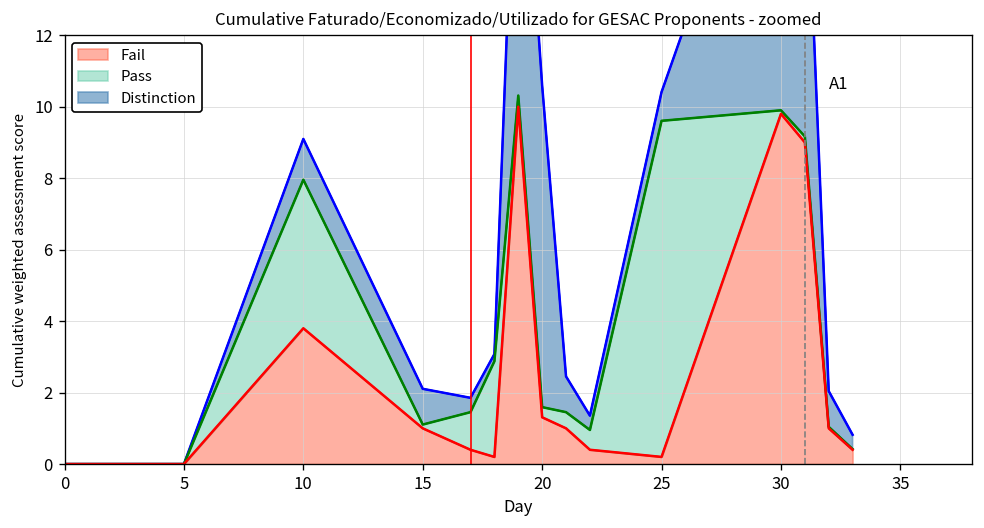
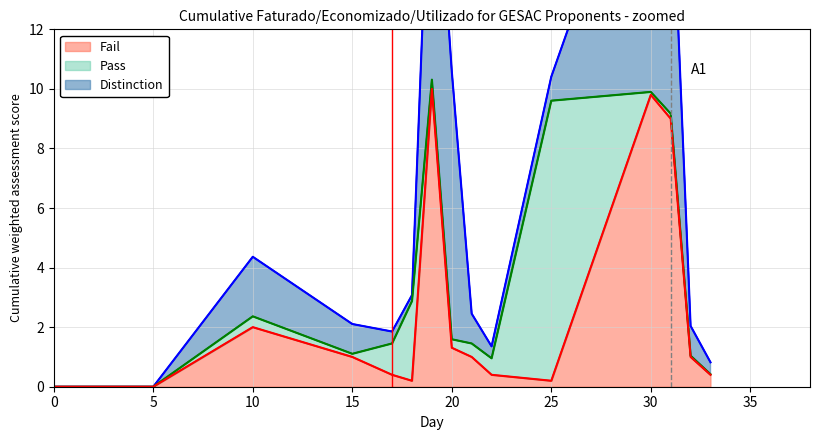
Pass, 10: 4.2 -> 0.4
Distinction, 10: 1.1 -> 2.0
Fail, 10: 3.8 -> 2.0
